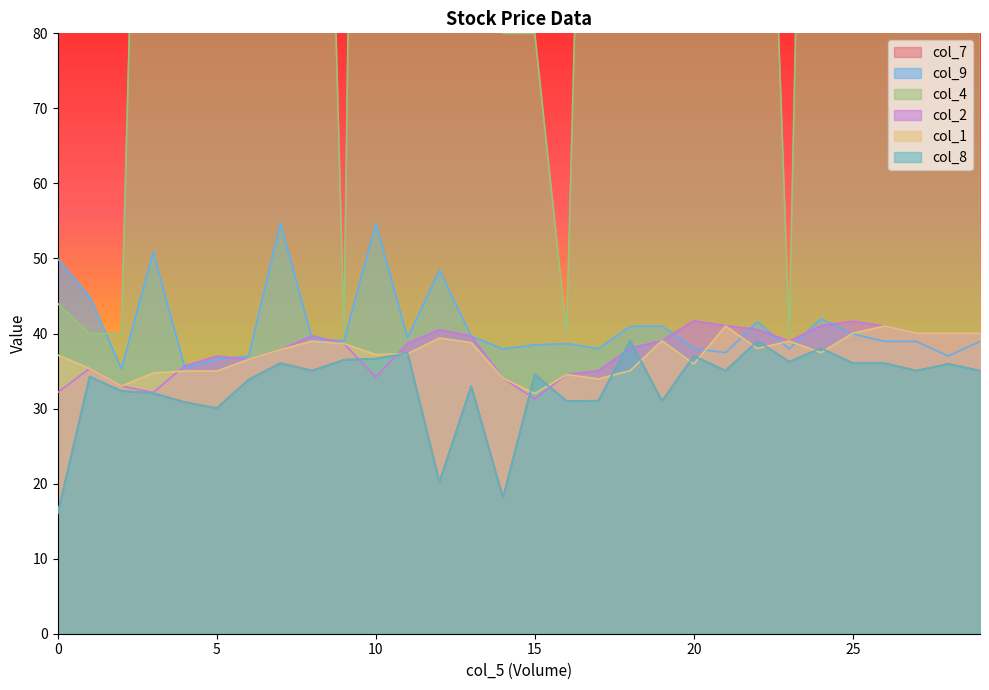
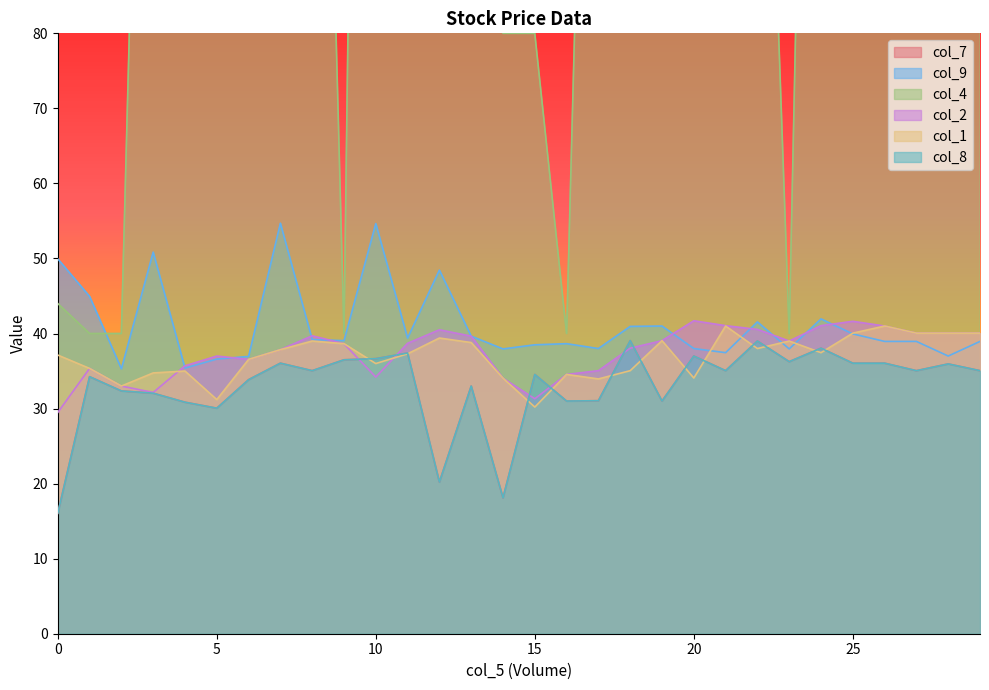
col_2, 0: 32 -> 29
col_1, 5: 35 -> 31
col_1, 10: 37 -> 36
col_1, 15: 32 -> 30
col_1, 20: 36 -> 34
